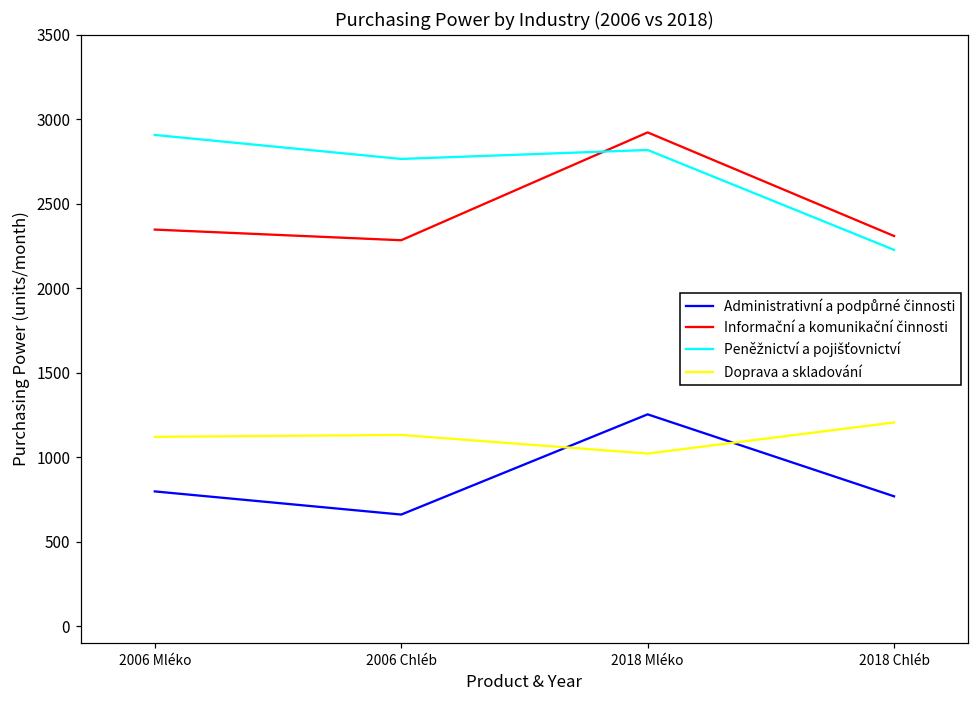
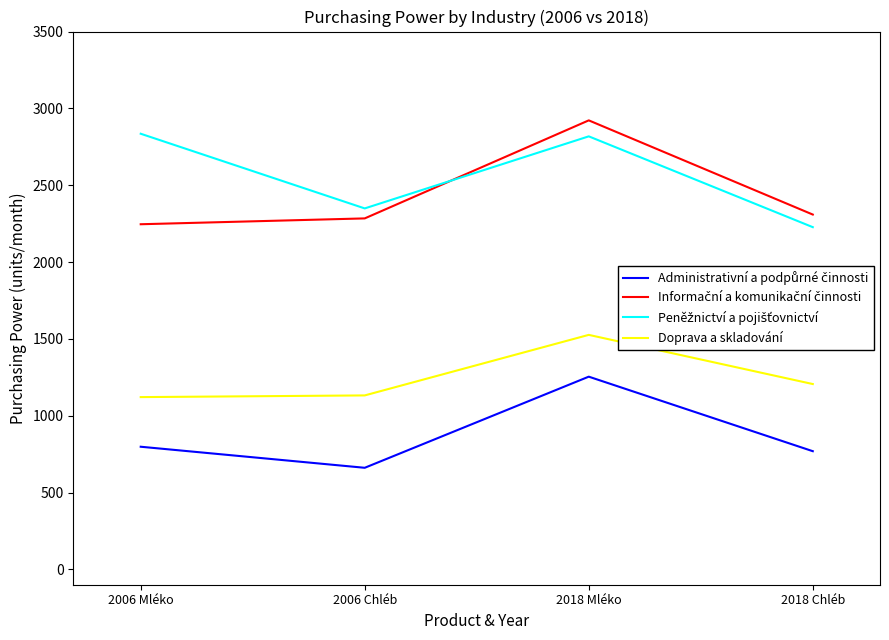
Informační a komunikační činnosti, 2006 Mléko: 2350 -> 2250
Peněžnictví a pojišťovnictví, 2006 Mléko: 2910 -> 2840
Peněžnictví a pojišťovnictví, 2006 Chléb: 2770 -> 2350
Doprava a skladování, 2018 Mléko: 1020 -> 1530
